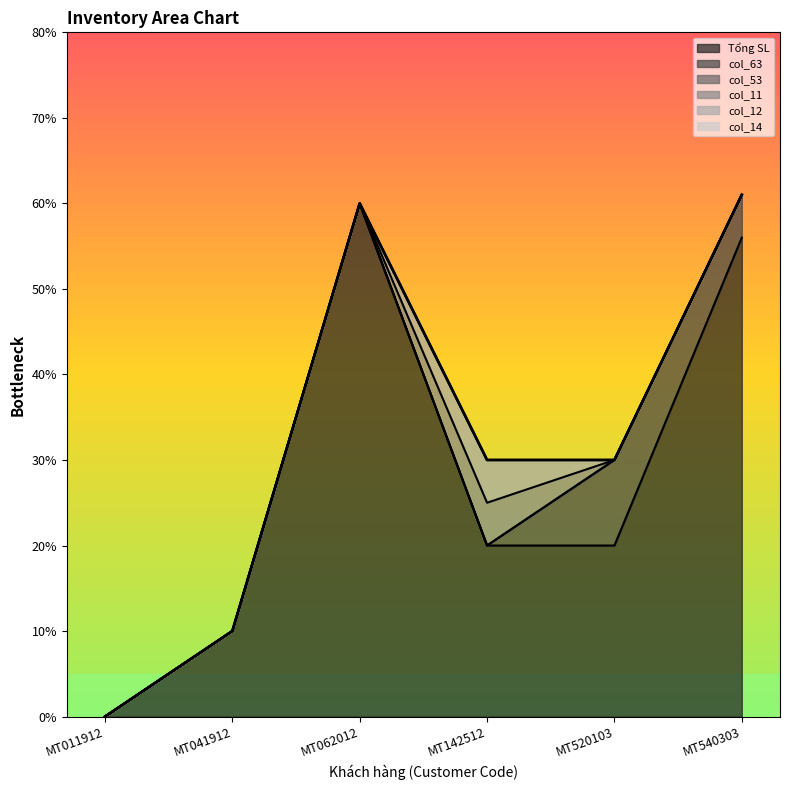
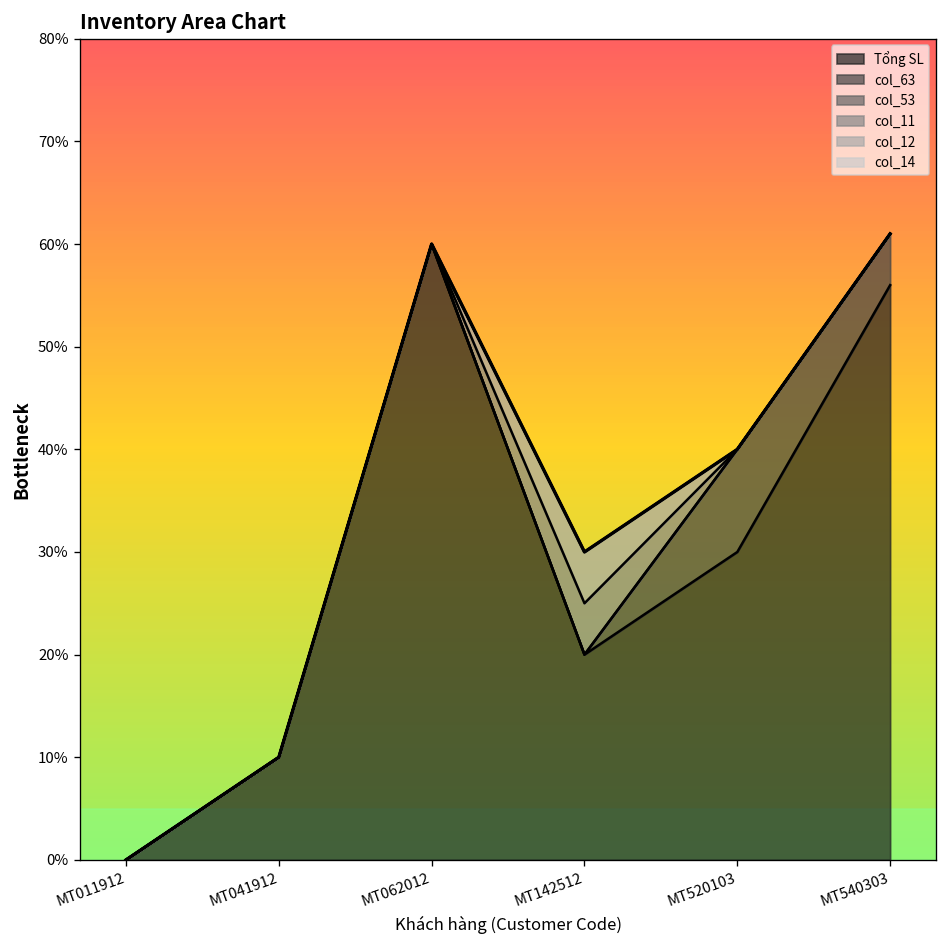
Tổng SL, MT520103: 20% -> 30%
